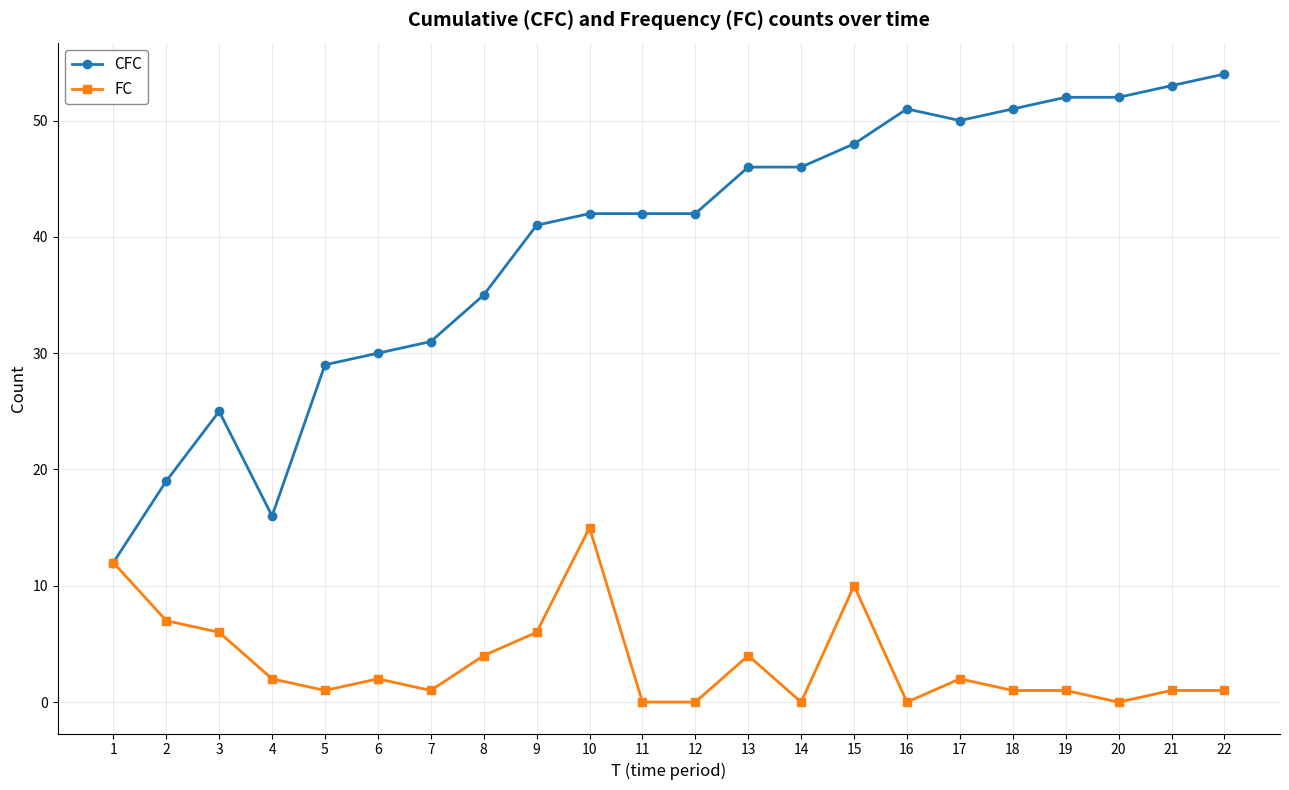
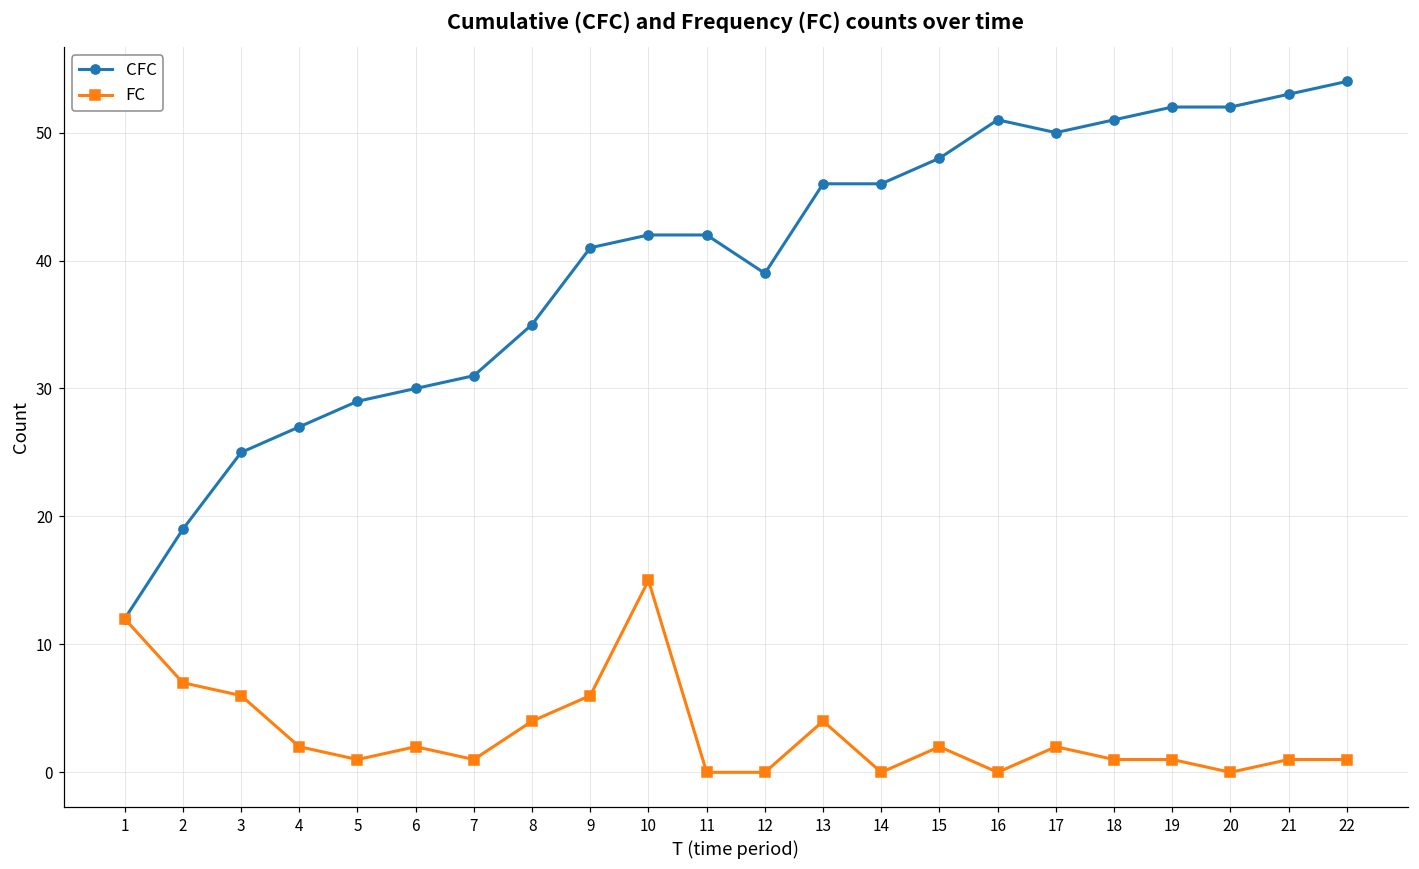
CFC, 4: 16 -> 27
CFC, 12: 42 -> 39
FC, 15: 10 -> 2
